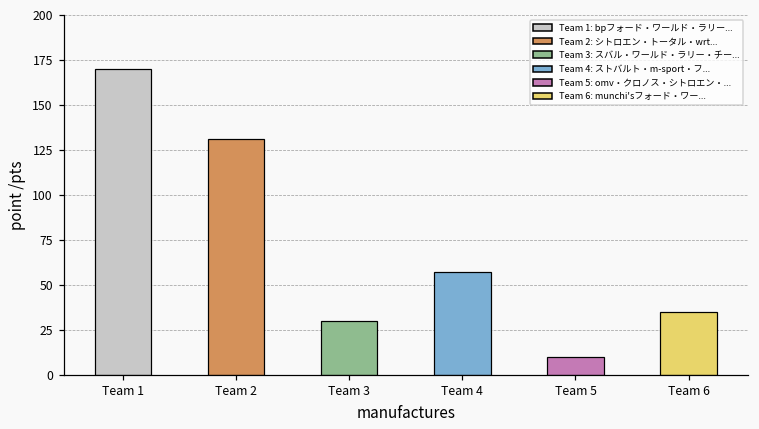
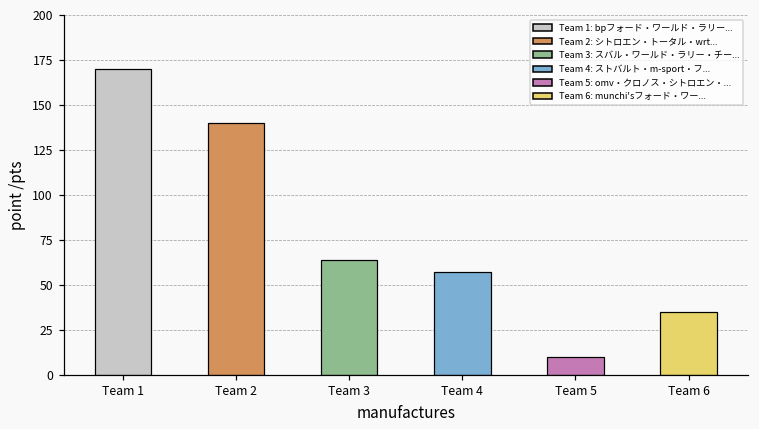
Team 2: 131 -> 140
Team 3: 30 -> 64
